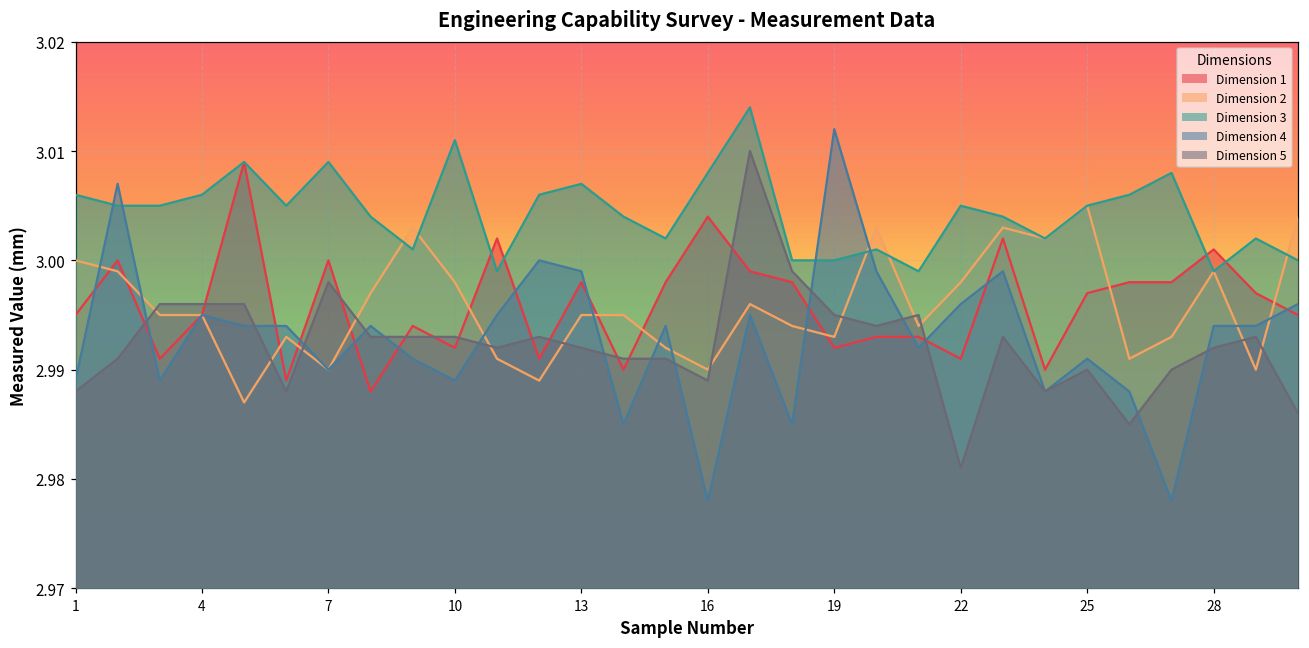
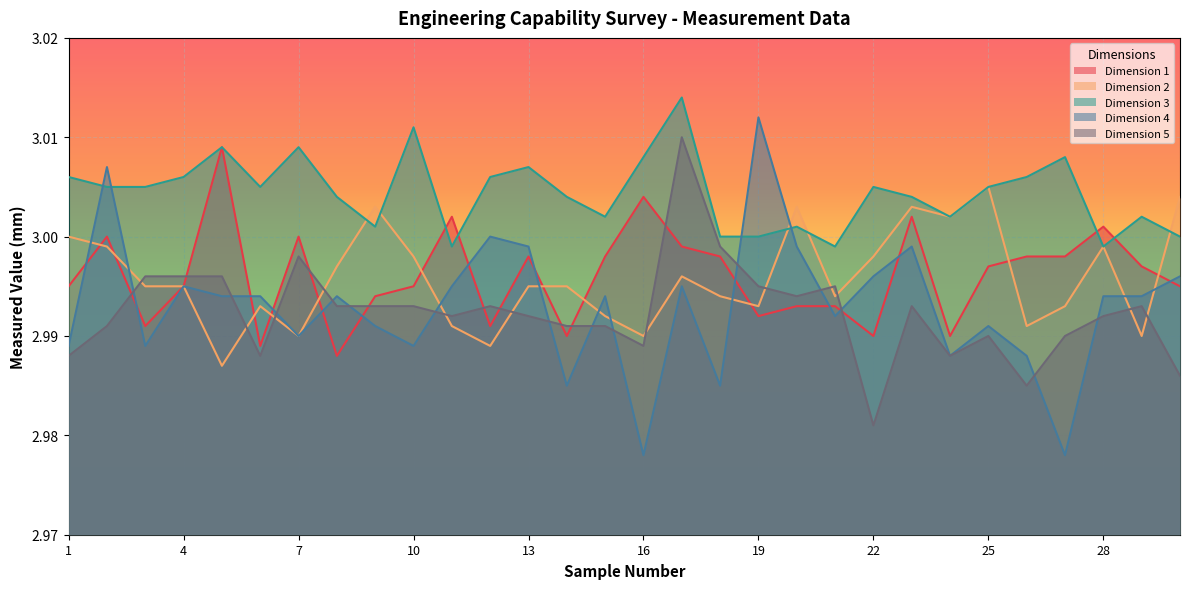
Dimension 1, 10: 2.992 -> 2.995
Dimension 1, 22: 2.991 -> 2.990
